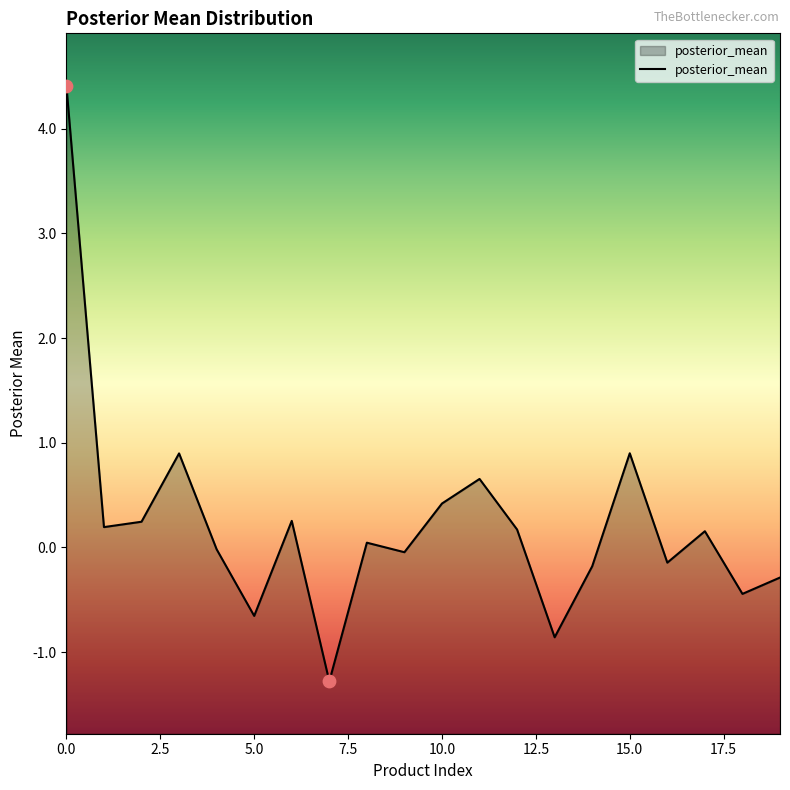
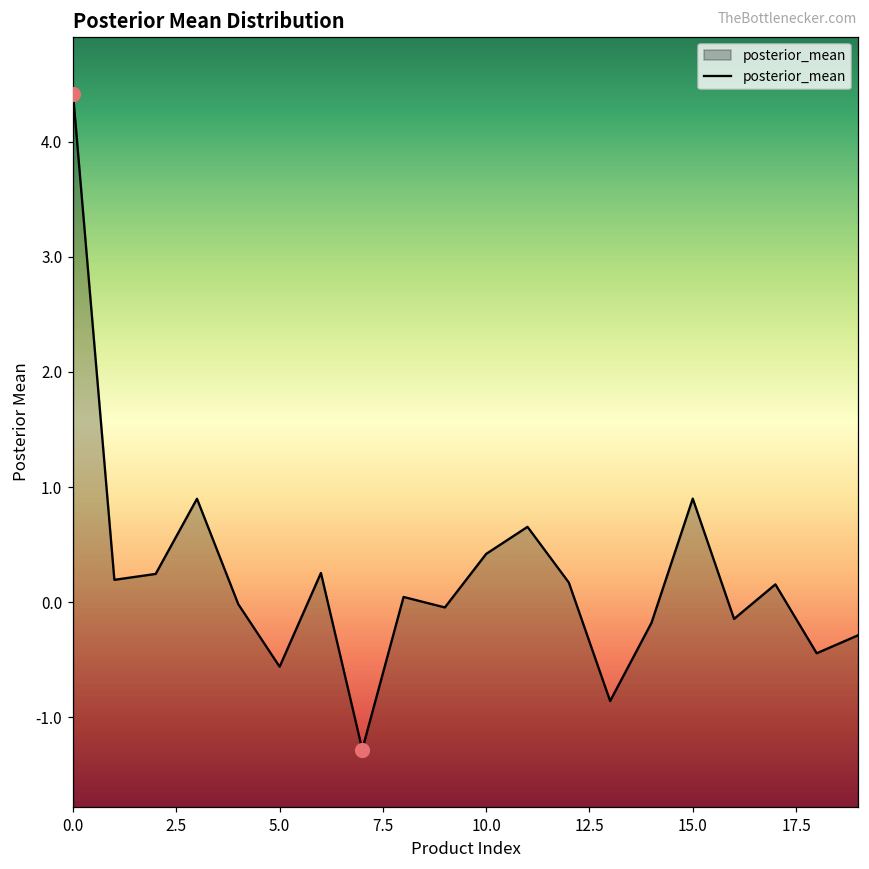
posterior_mean, 5.0: -0.65 -> -0.56
